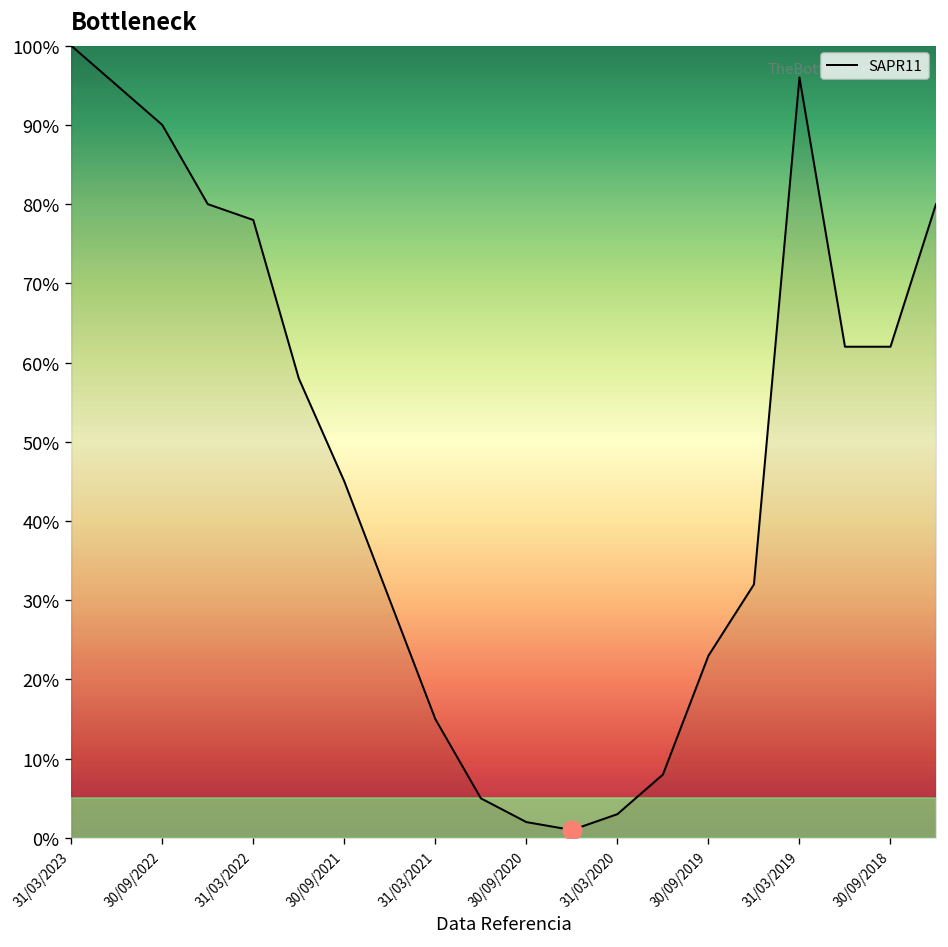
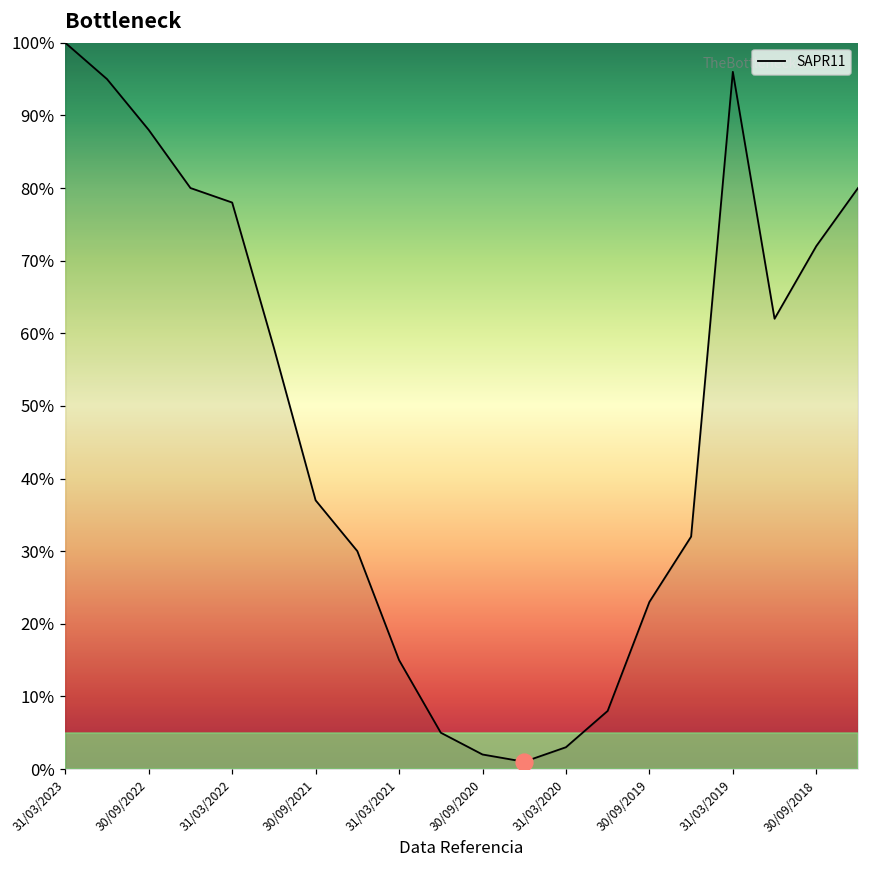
SAPR11, 30/09/2022: 90% -> 88%
SAPR11, 30/09/2021: 45% -> 37%
SAPR11, 30/09/2018: 62% -> 72%
